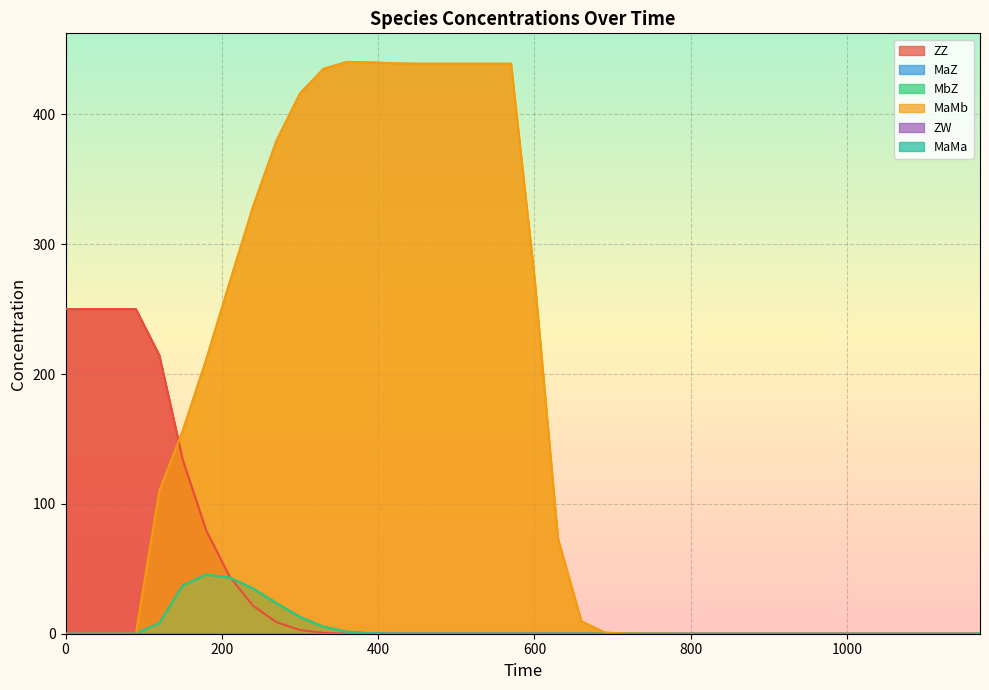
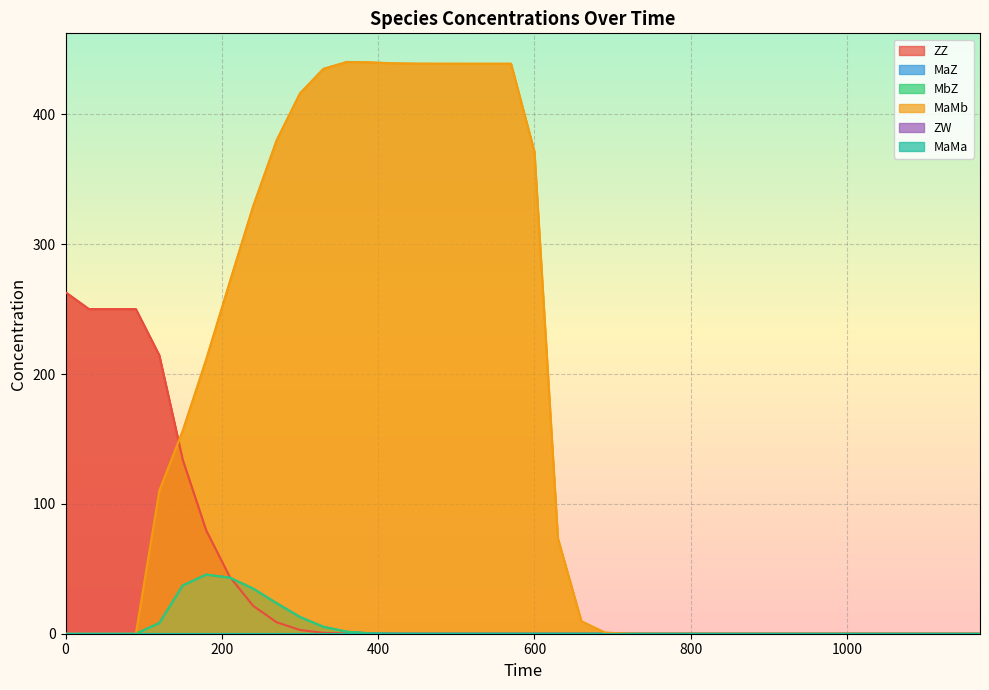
ZZ, 0: 250 -> 263
MaMb, 600: 274 -> 371
